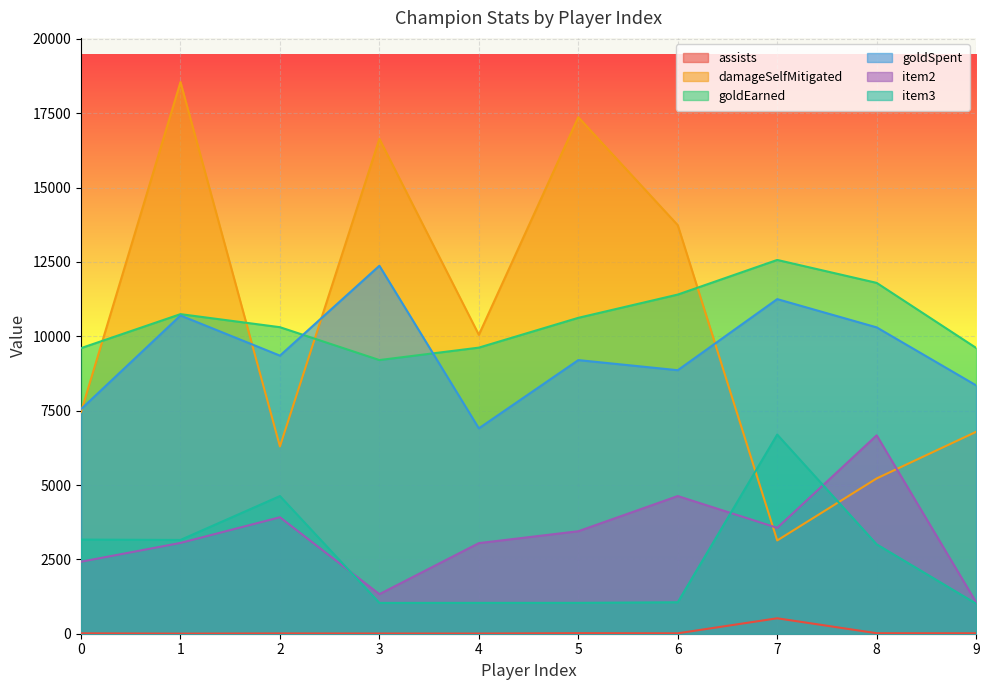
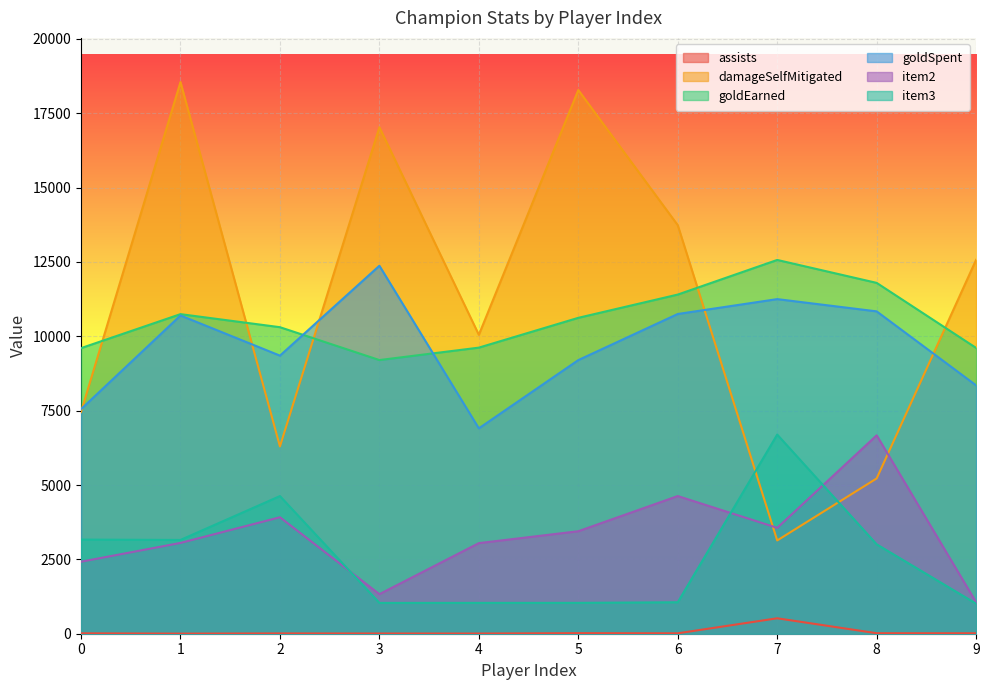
damageSelfMitigated, 3: 16600 -> 17000
damageSelfMitigated, 5: 17400 -> 18300
goldSpent, 6: 8900 -> 10800
goldSpent, 8: 10300 -> 10800
damageSelfMitigated, 9: 6800 -> 12600
